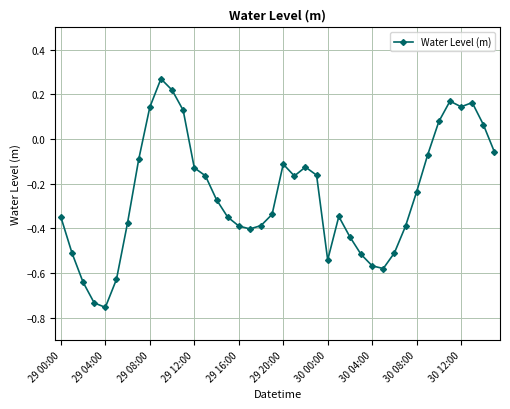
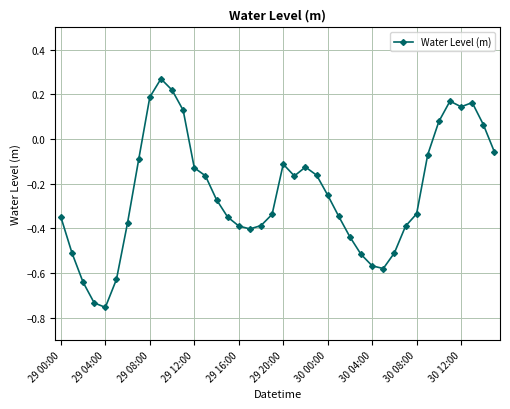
29 08:00: 0.14 -> 0.19
30 00:00: -0.54 -> -0.25
30 08:00: -0.24 -> -0.34
